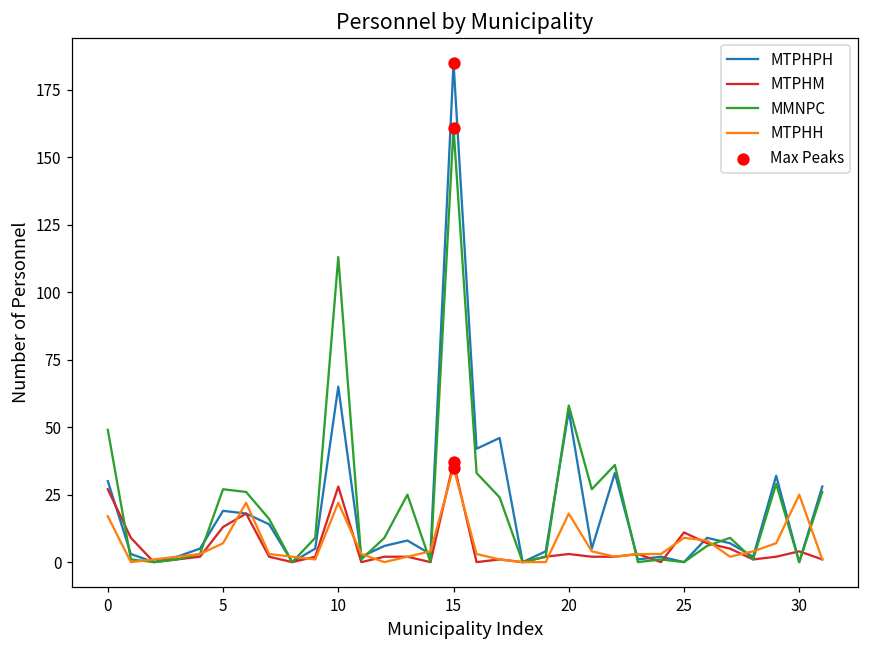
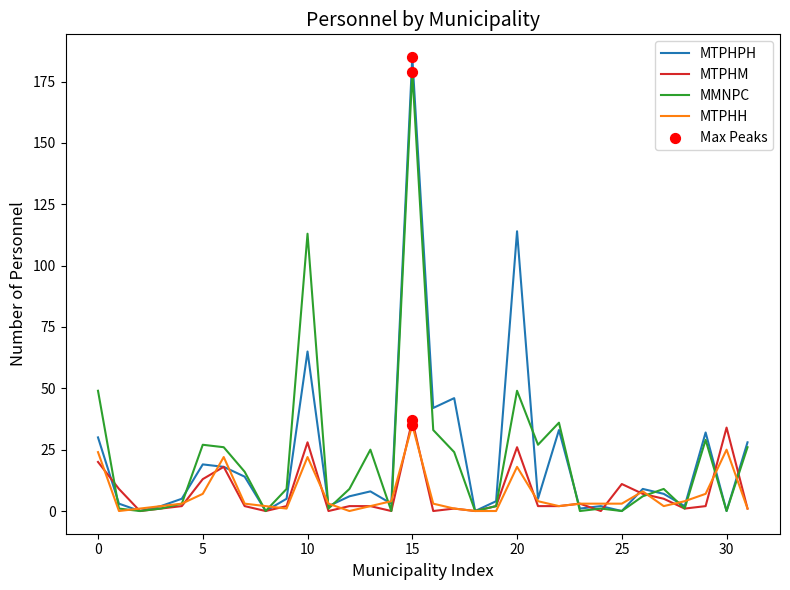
MTPHM, 0: 27 -> 20
MTPHH, 0: 17 -> 24
MMNPC, 15: 161 -> 179
MTPHPH, 20: 56 -> 114
MTPHM, 20: 3 -> 26
MMNPC, 20: 58 -> 49
MTPHH, 25: 9 -> 3
MTPHM, 30: 4 -> 34
